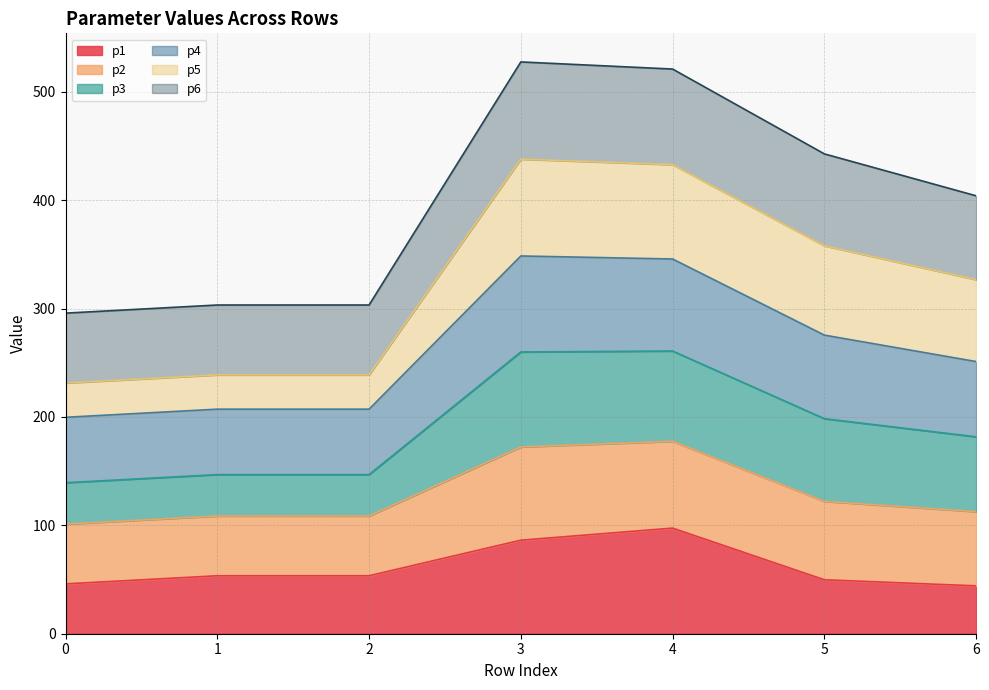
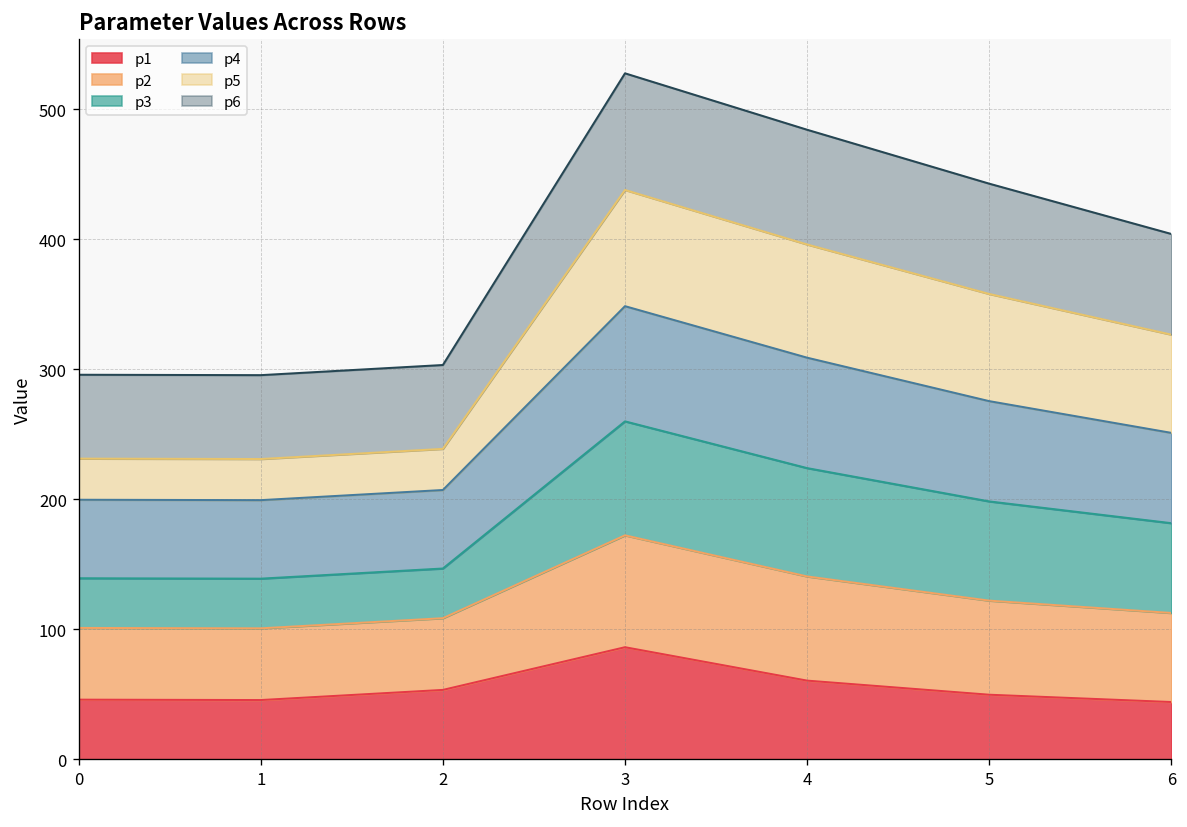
p1, 1: 53 -> 46
p1, 4: 97 -> 61
